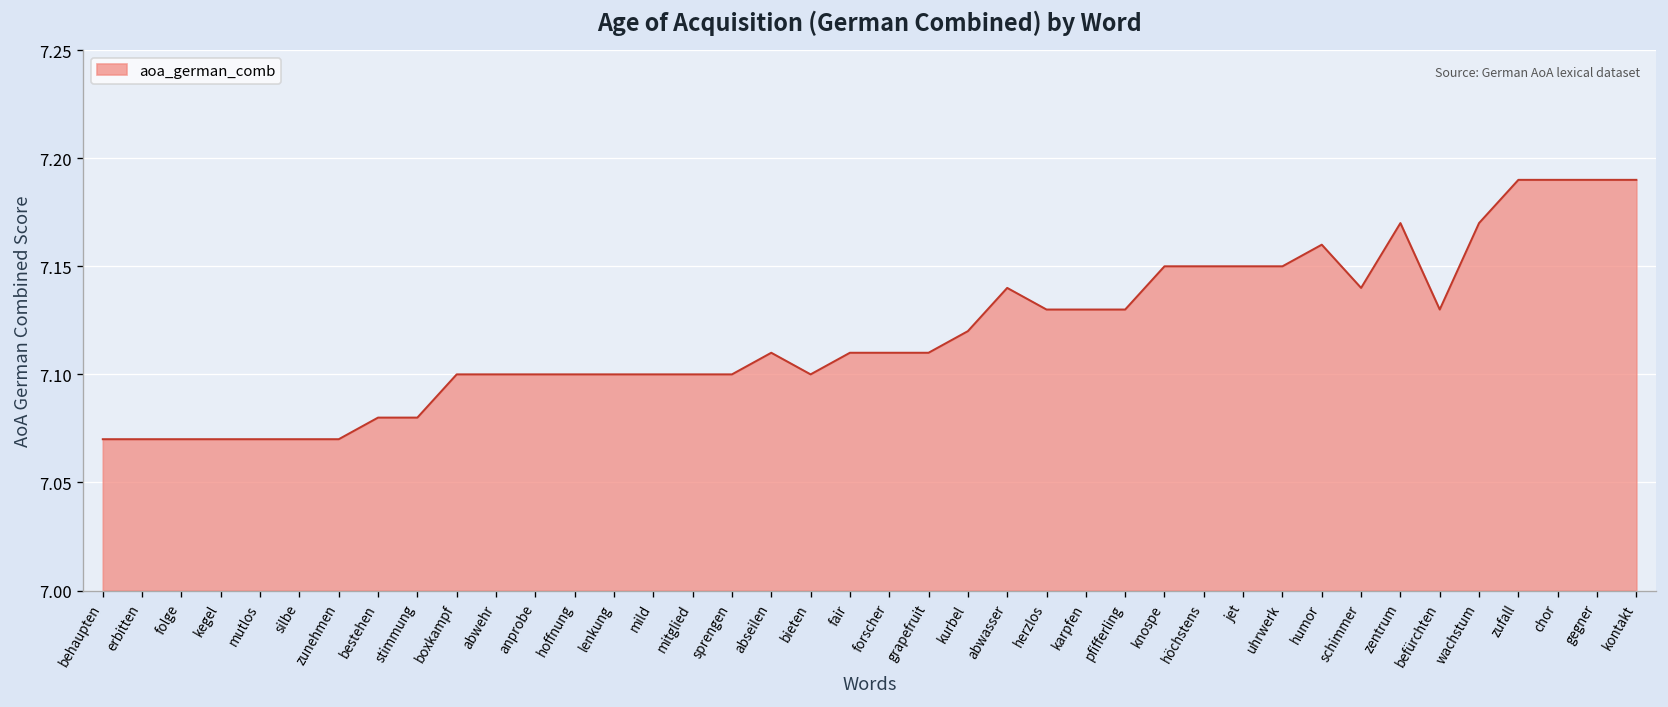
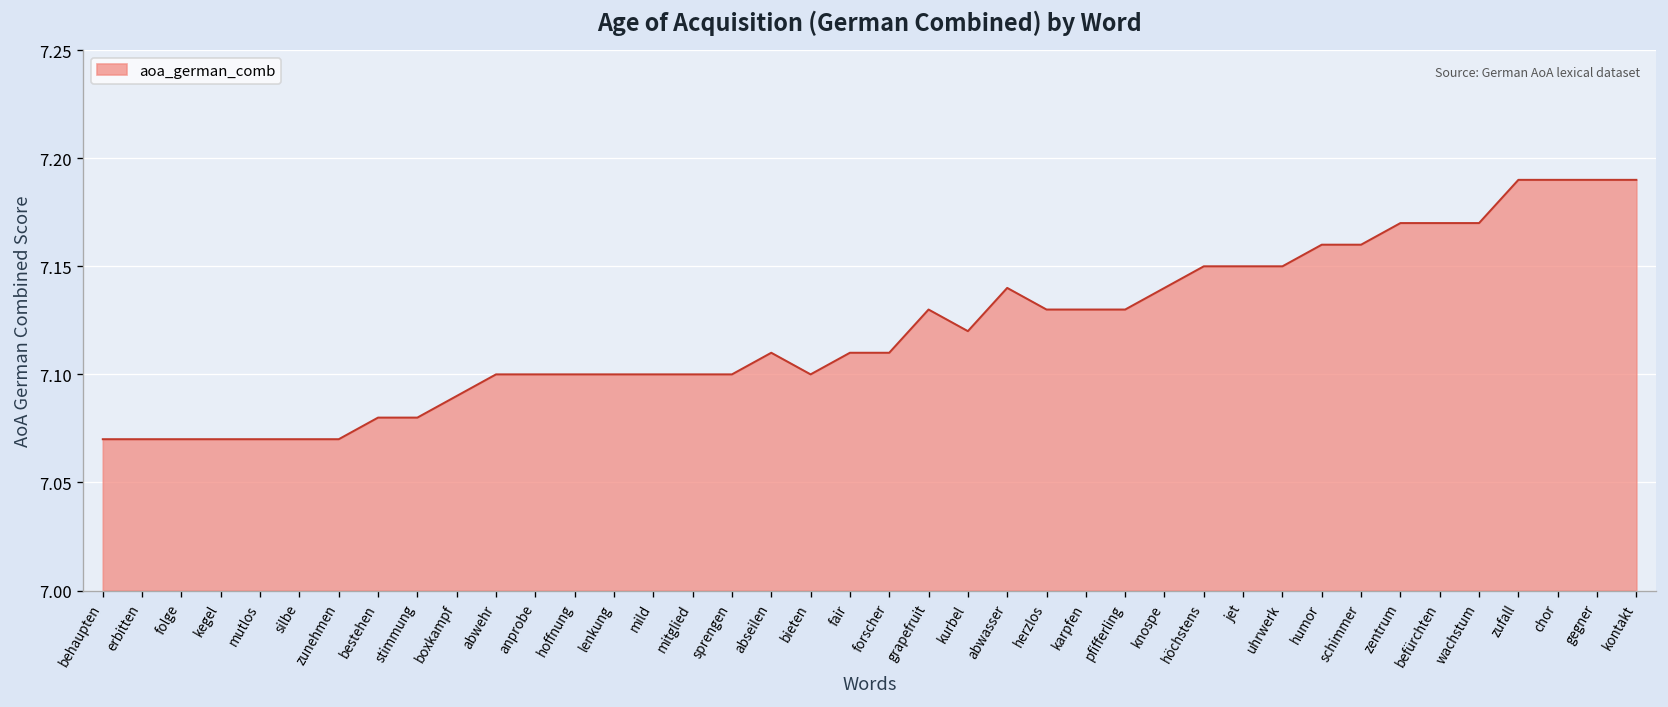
boxkampf: 7.10 -> 7.09
grapefruit: 7.11 -> 7.13
knospe: 7.15 -> 7.14
schimmer: 7.14 -> 7.16
befürchten: 7.13 -> 7.17
